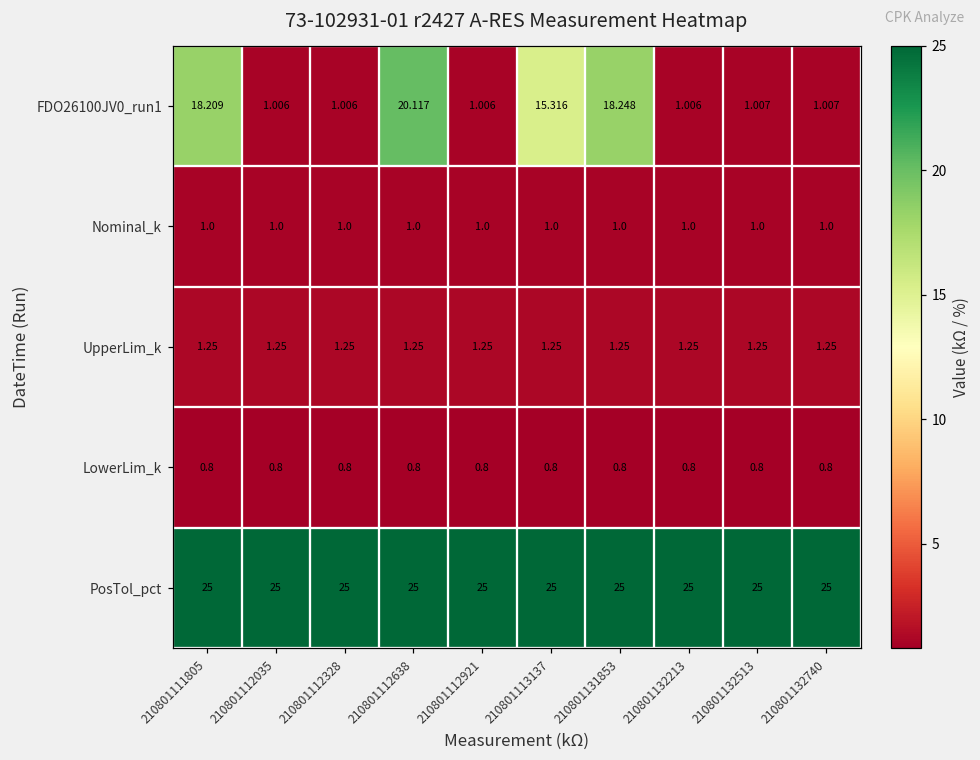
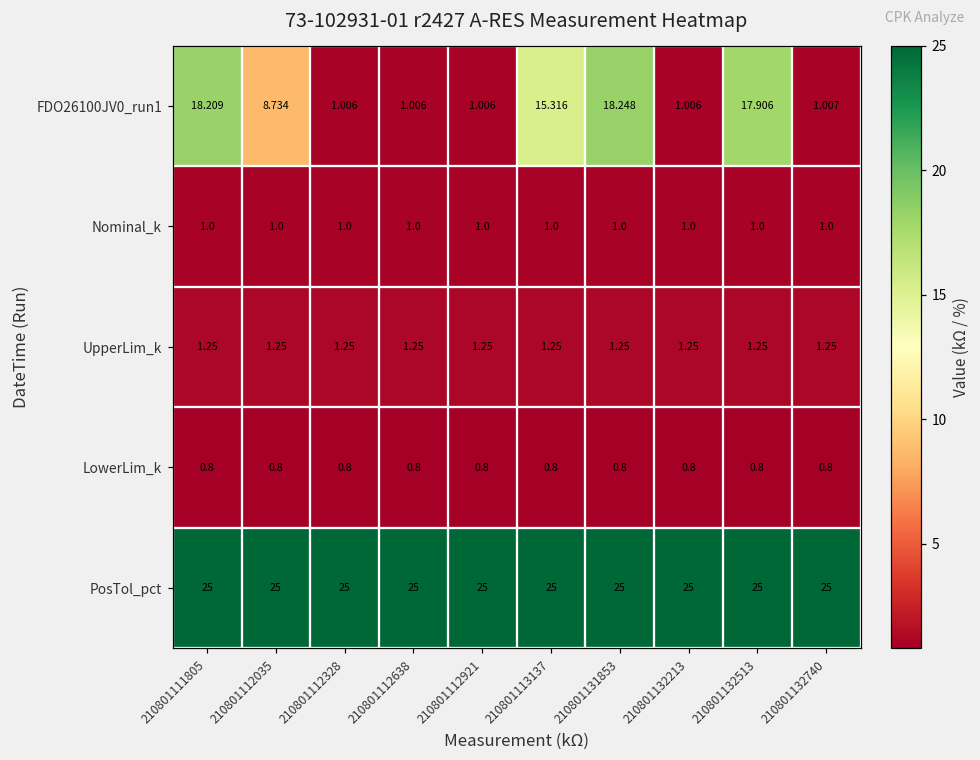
FDO26100JV0_run1, 210801112035: 1.006 -> 8.734
FDO26100JV0_run1, 210801112638: 20.117 -> 1.006
FDO26100JV0_run1, 210801132513: 1.007 -> 17.906
